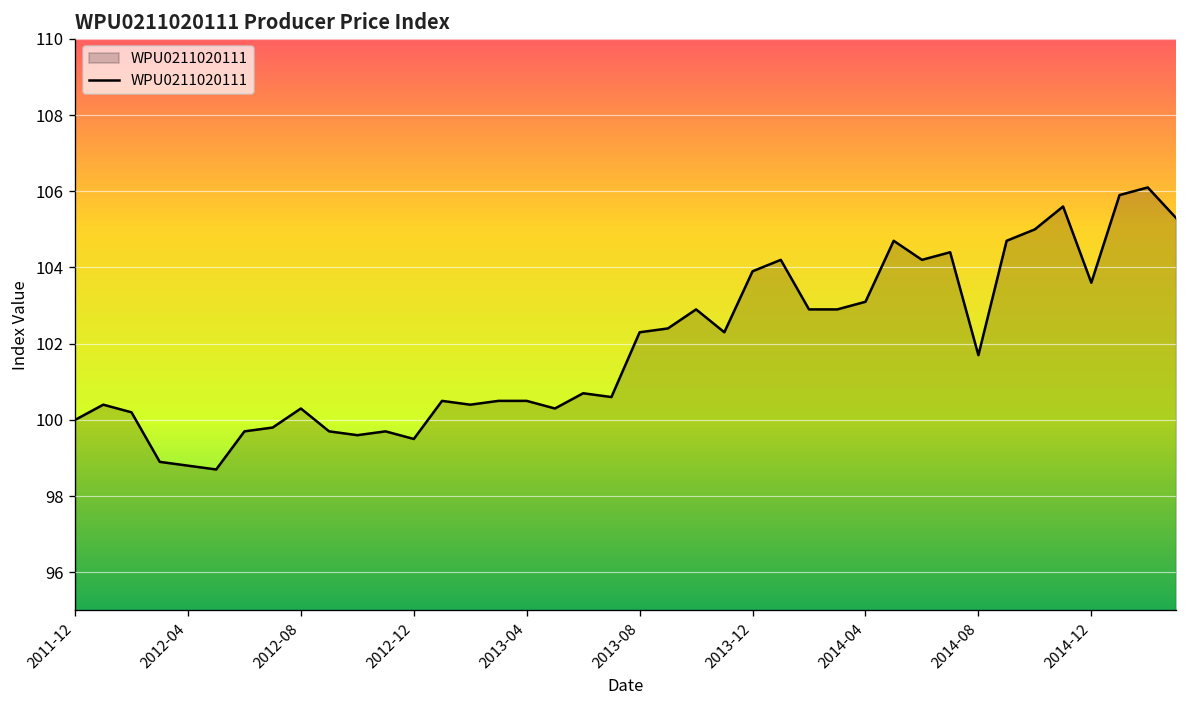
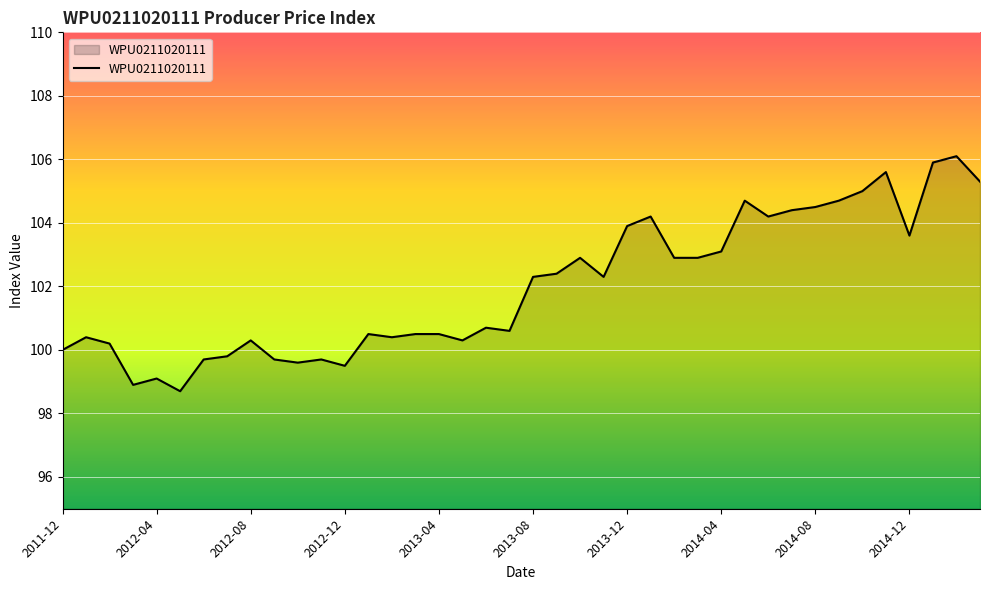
2012-04: 98.8 -> 99.1
2014-08: 101.7 -> 104.5
